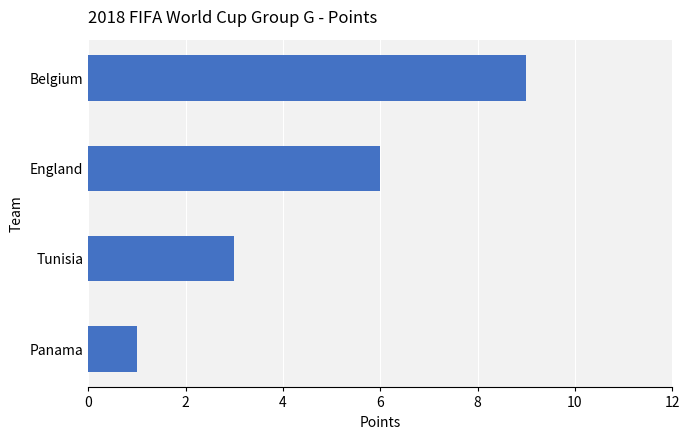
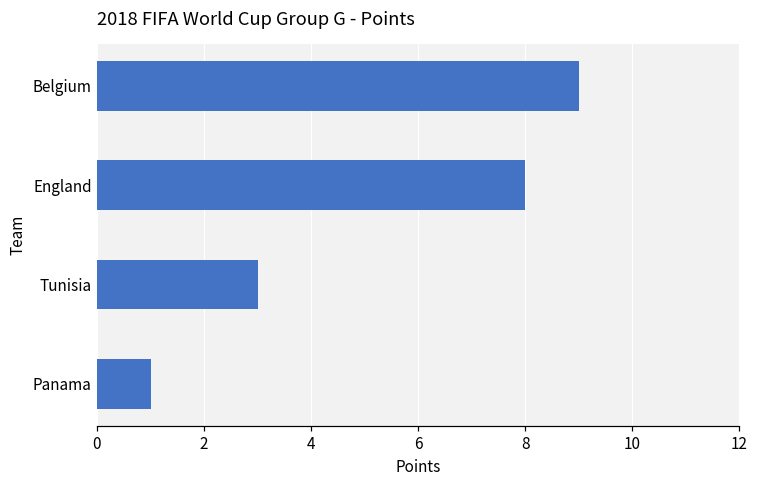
England: 6 -> 8
